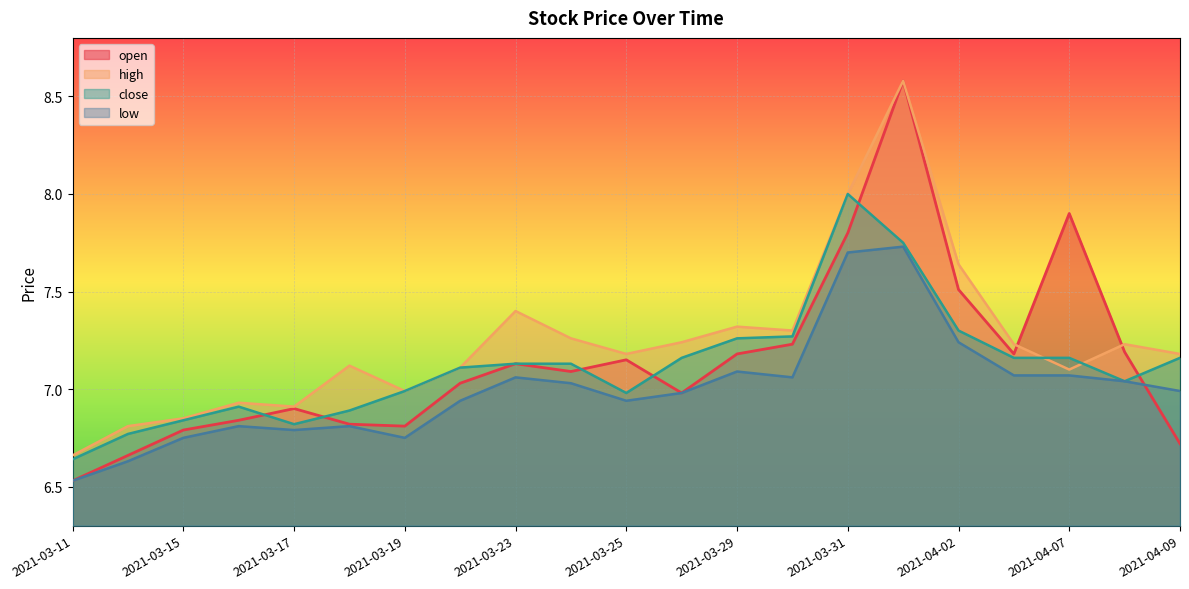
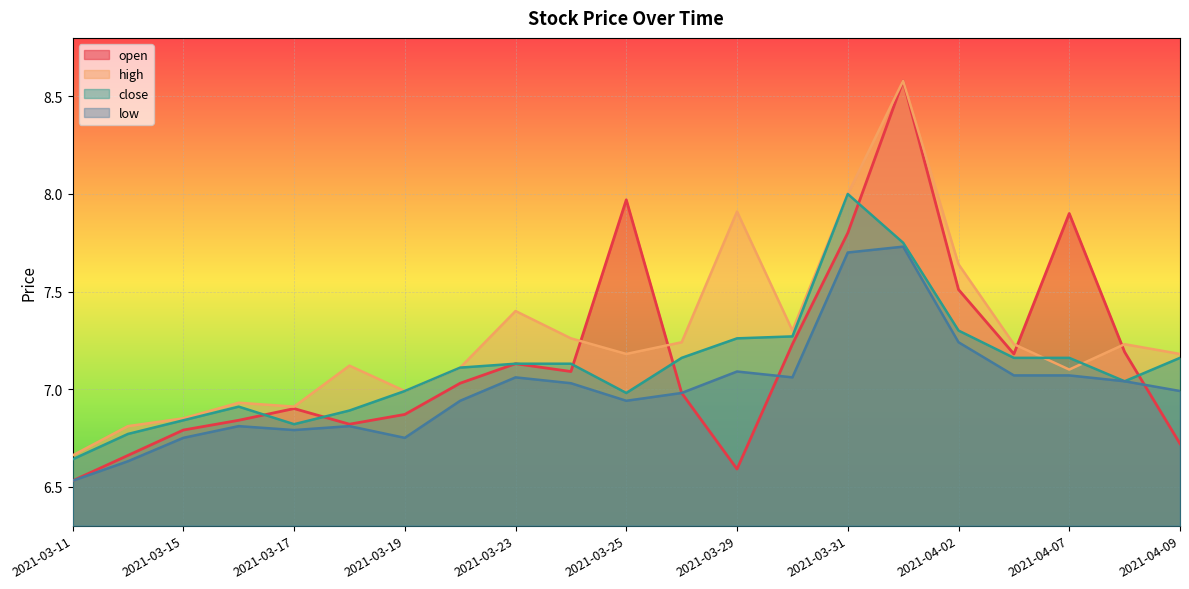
open, 2021-03-19: 6.81 -> 6.87
open, 2021-03-25: 7.15 -> 7.97
open, 2021-03-29: 7.18 -> 6.59
high, 2021-03-29: 7.32 -> 7.91
